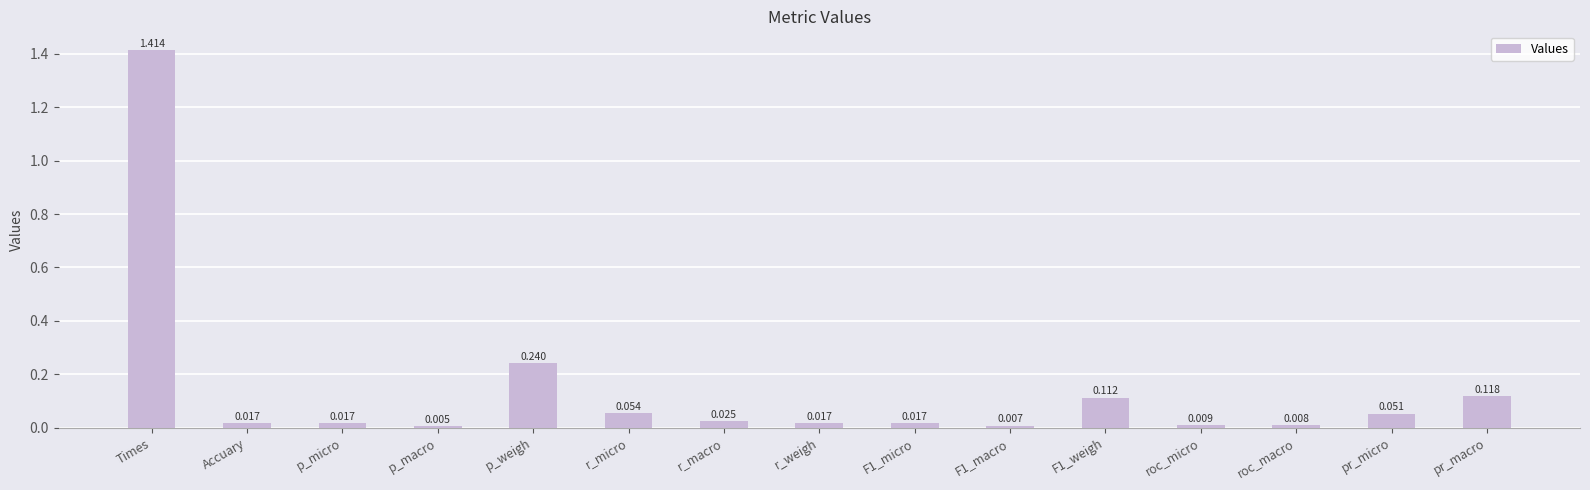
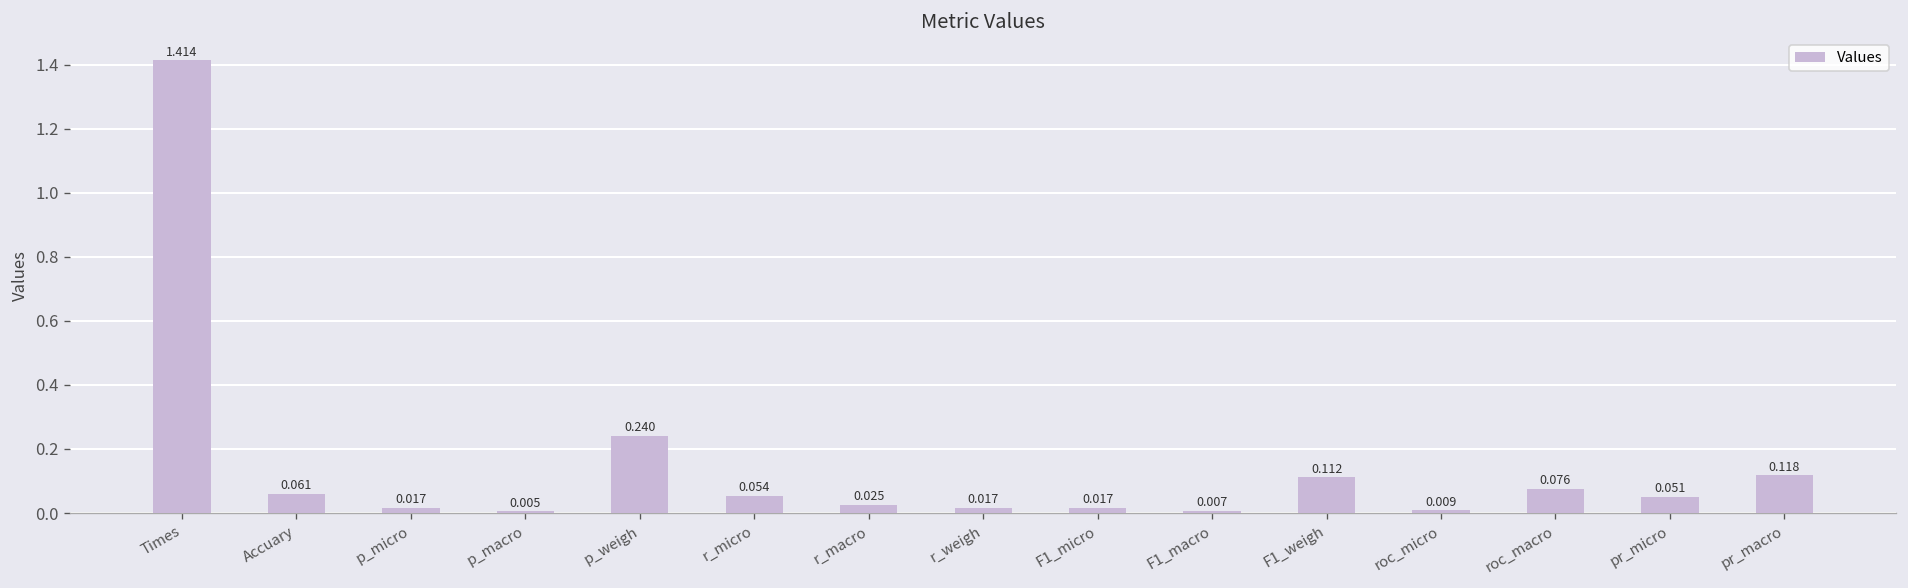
Accuary: 0.017 -> 0.061
roc_macro: 0.008 -> 0.076
